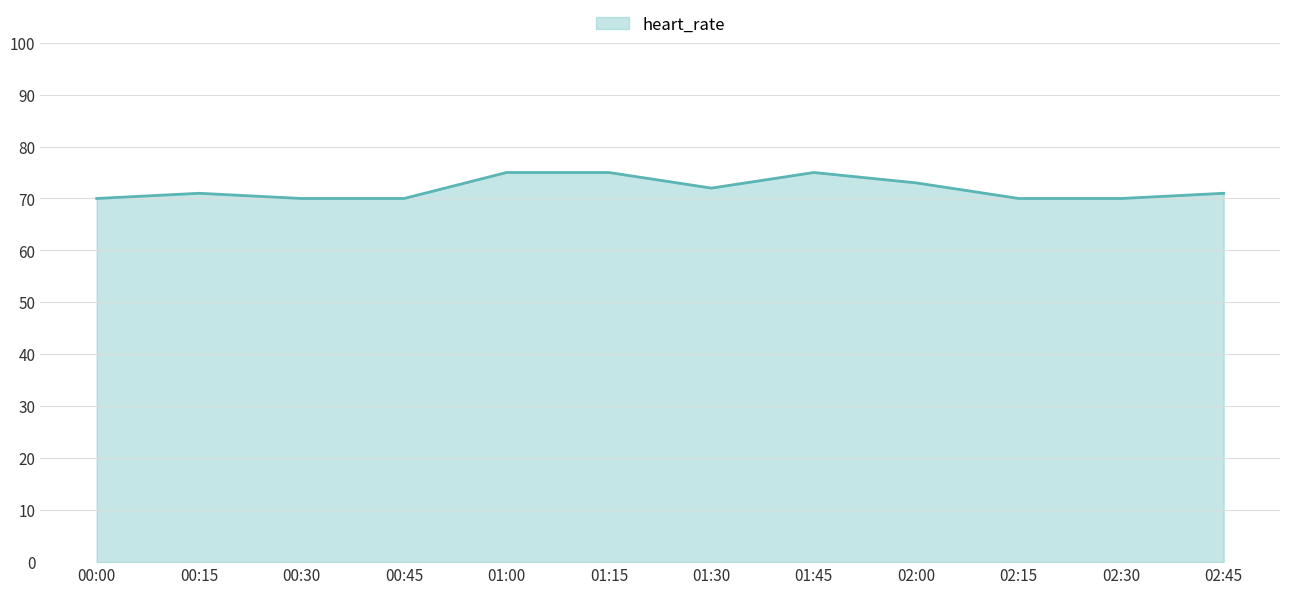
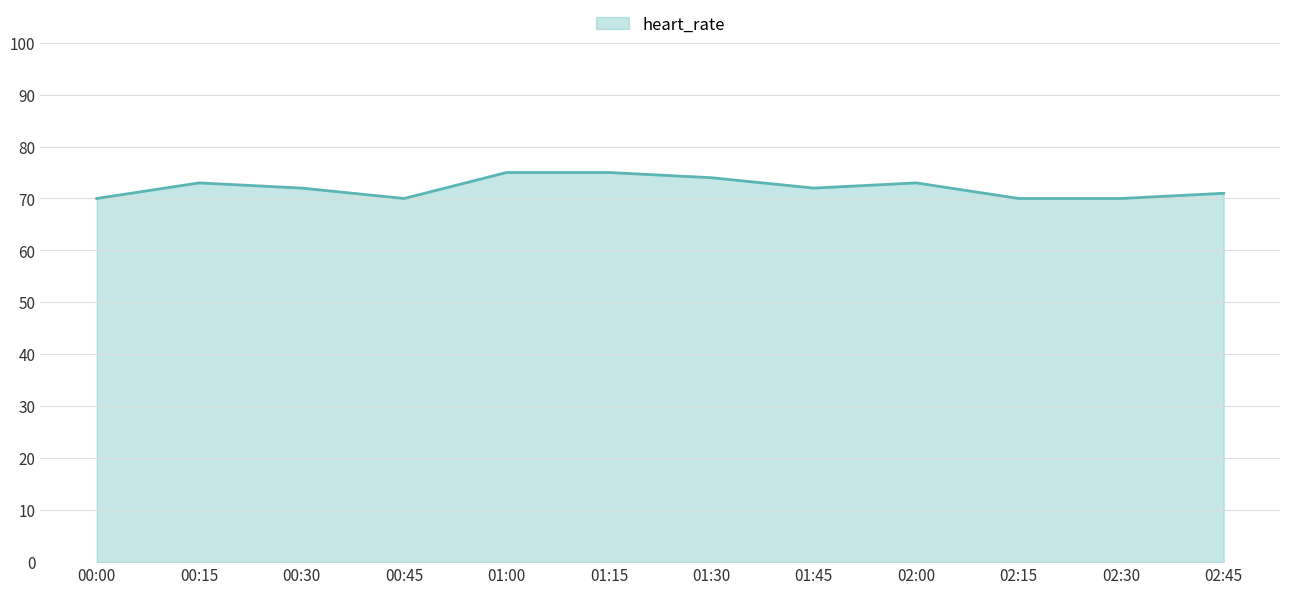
00:15: 71 -> 73
00:30: 70 -> 72
01:30: 72 -> 74
01:45: 75 -> 72
